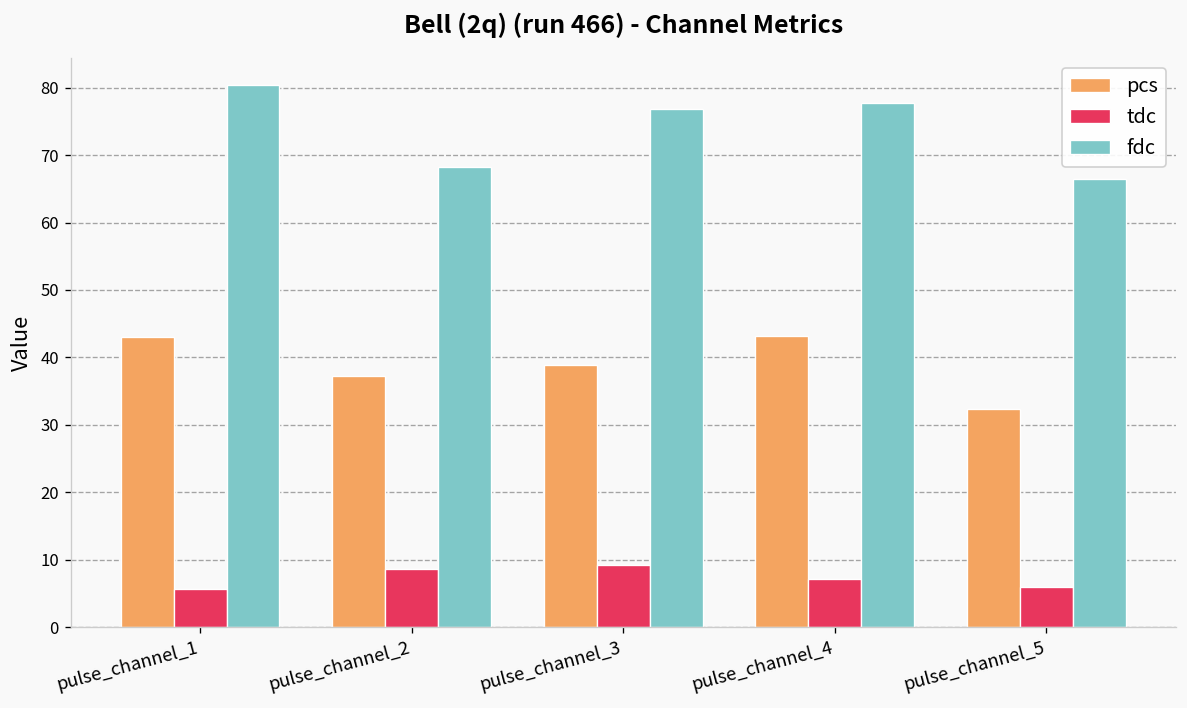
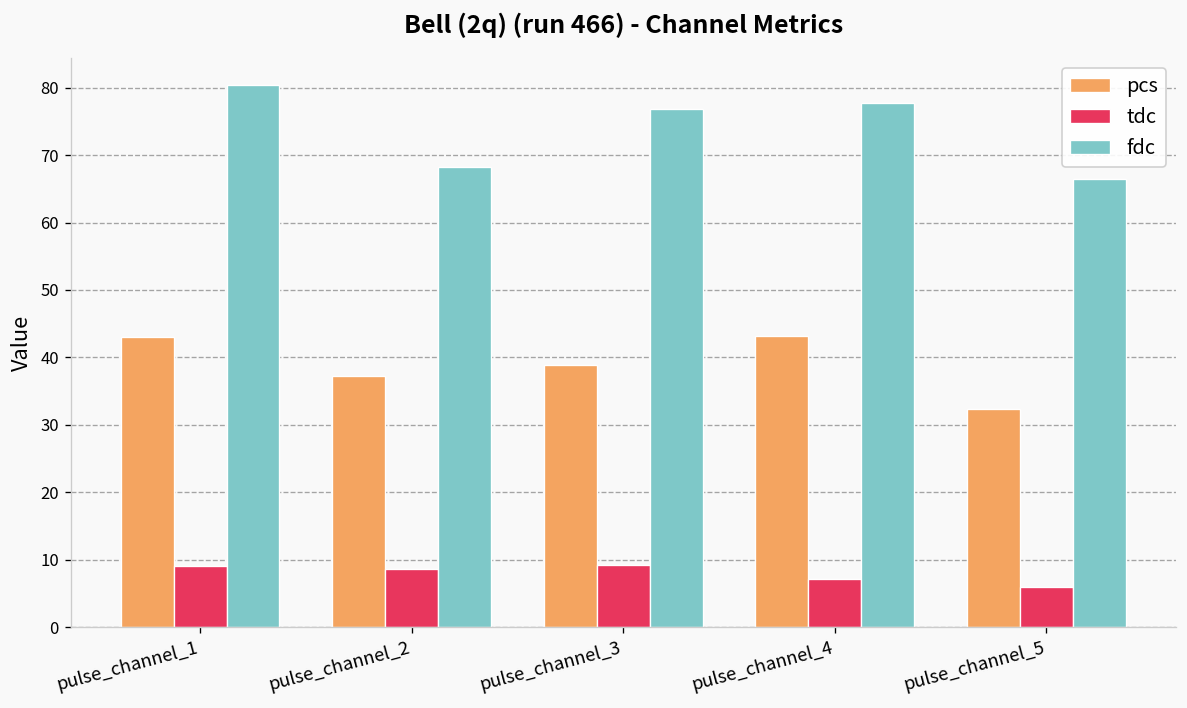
tdc, pulse_channel_1: 6 -> 9
